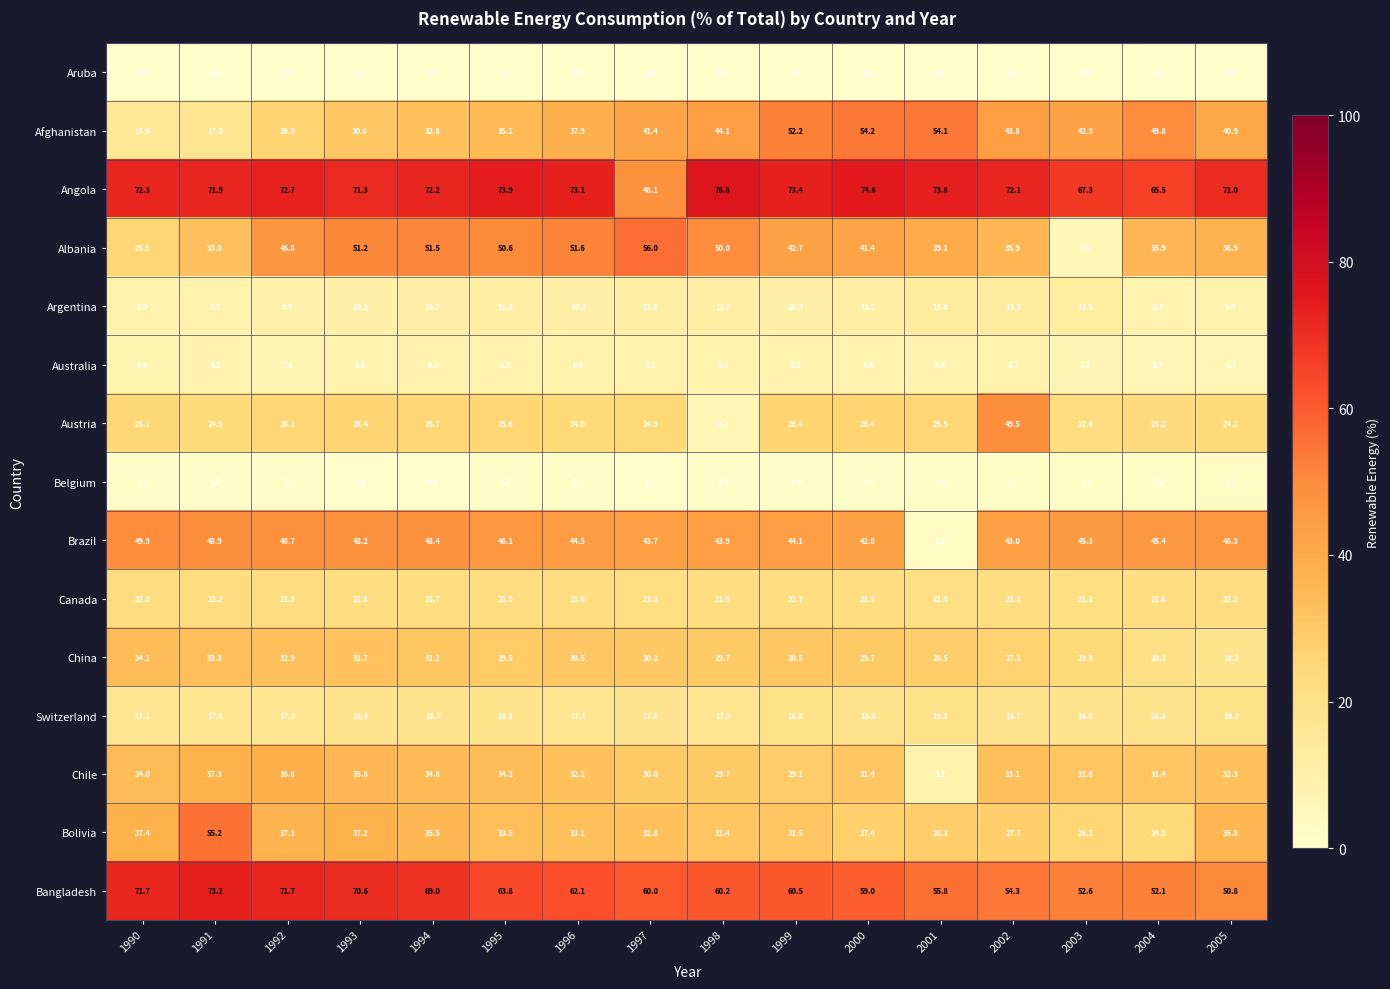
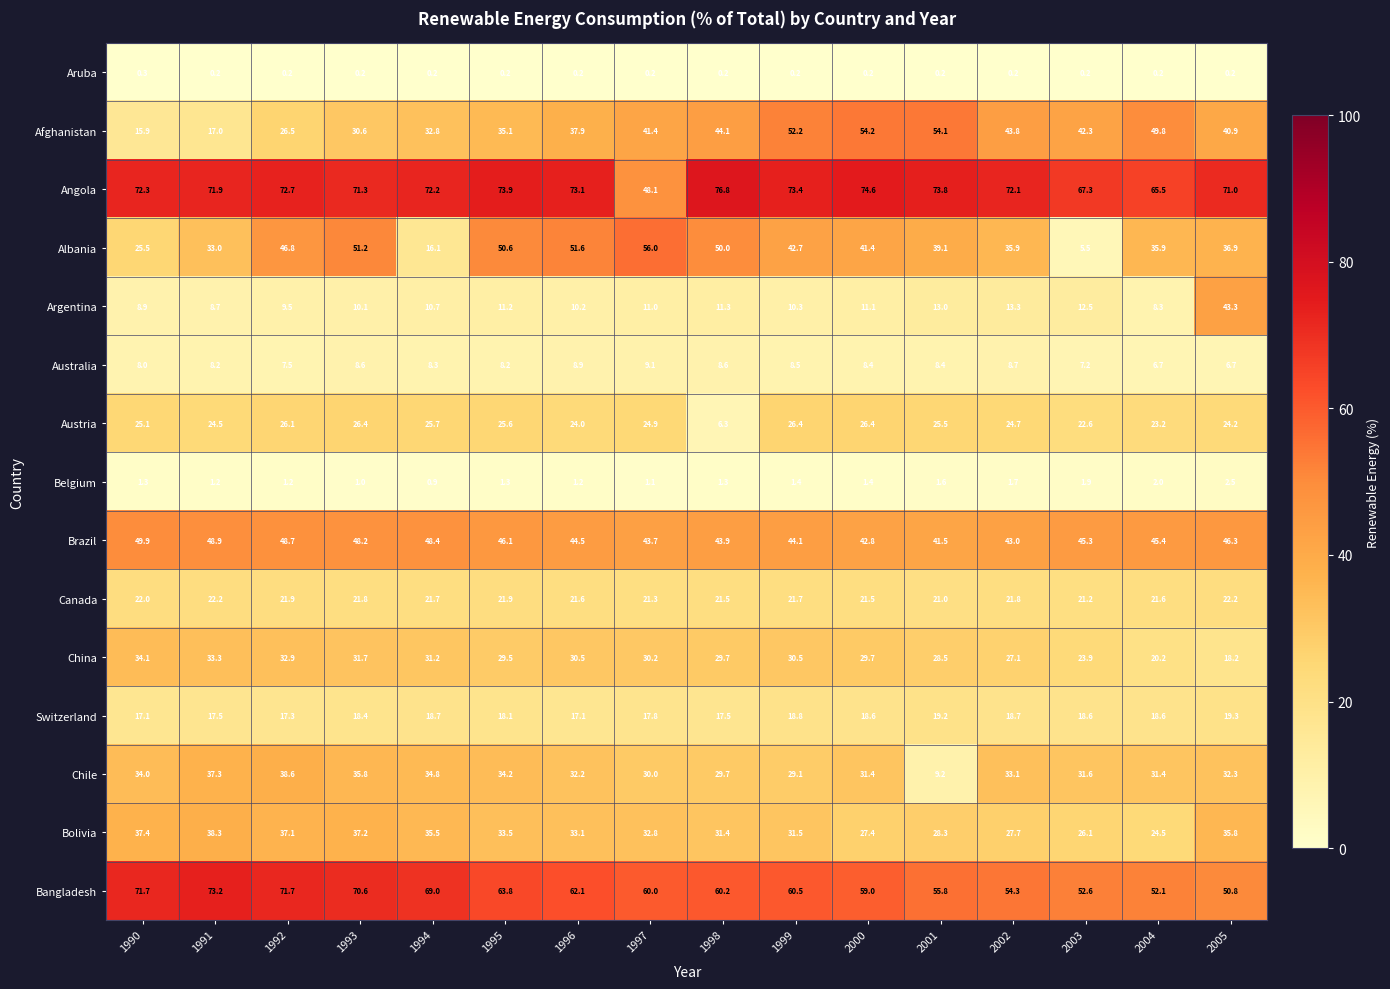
Albania, 1994: 51.5 -> 16.1
Argentina, 2005: 9.0 -> 43.3
Austria, 2002: 49.5 -> 24.7
Brazil, 2001: 2.9 -> 41.5
Bolivia, 1991: 55.2 -> 38.3
